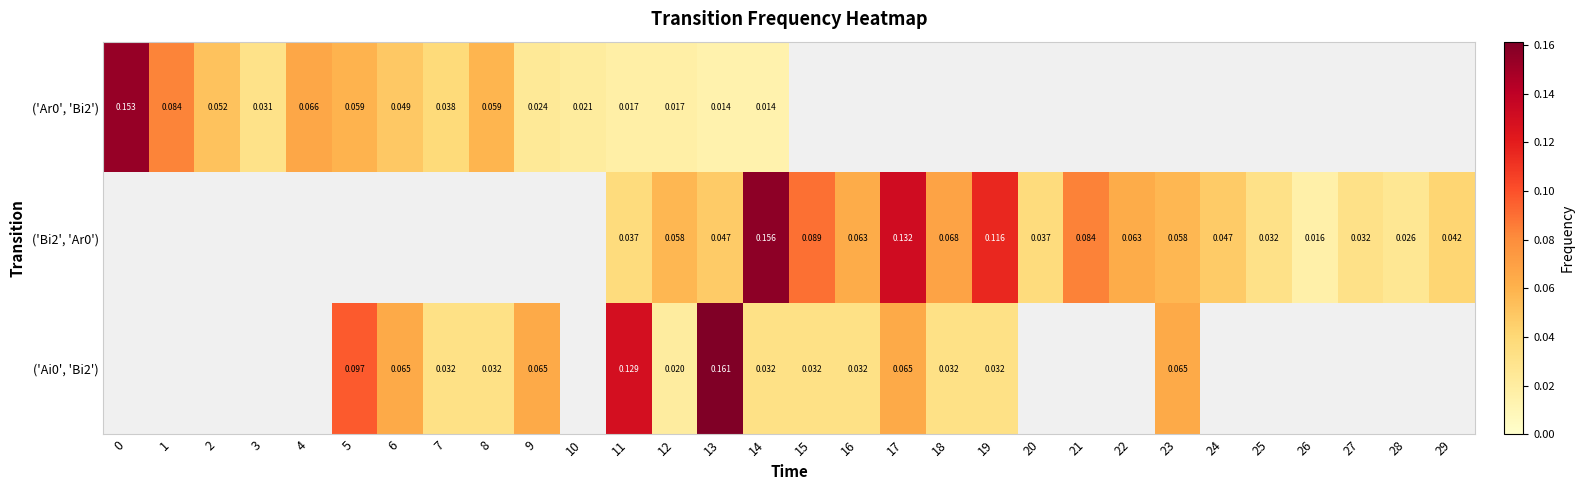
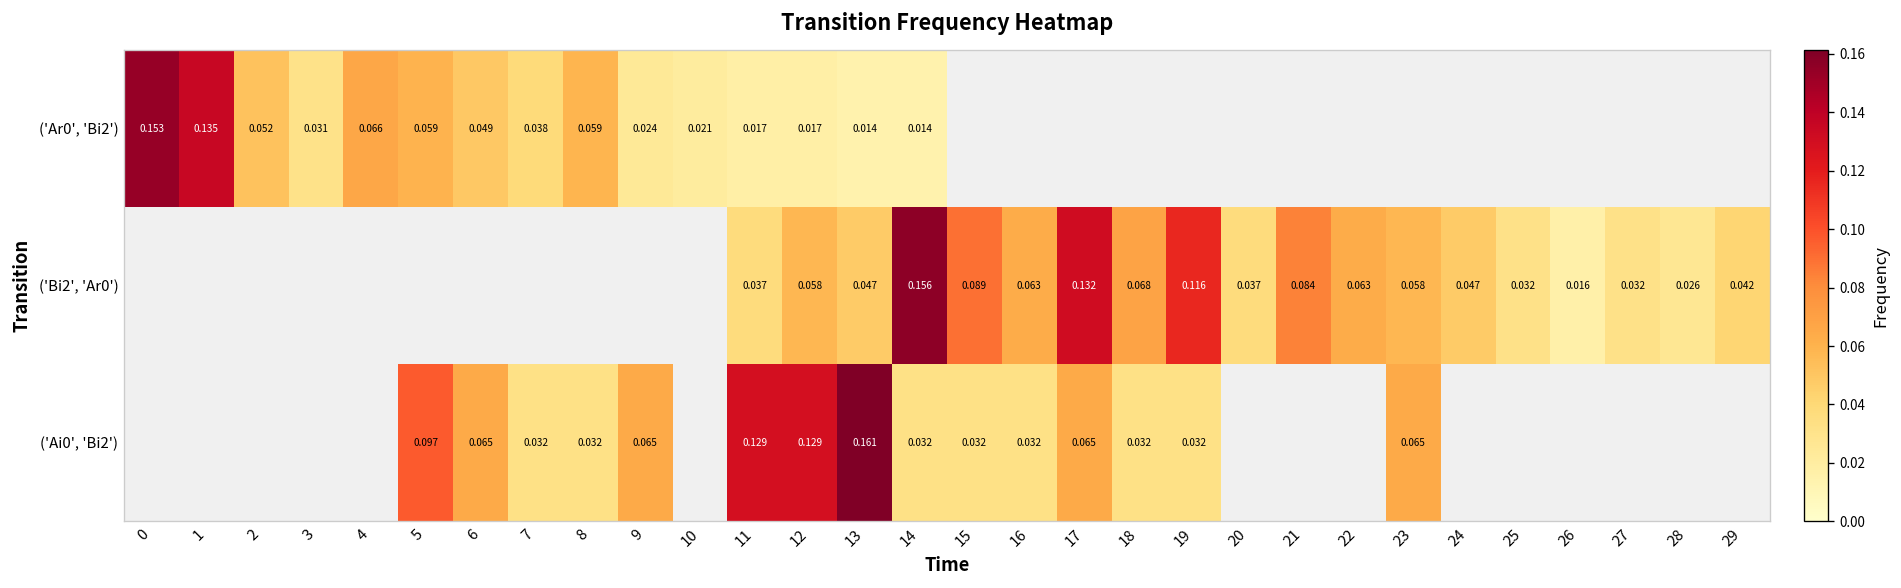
('Ar0', 'Bi2'), 1: 0.084 -> 0.135
('Ai0', 'Bi2'), 12: 0.020 -> 0.129
